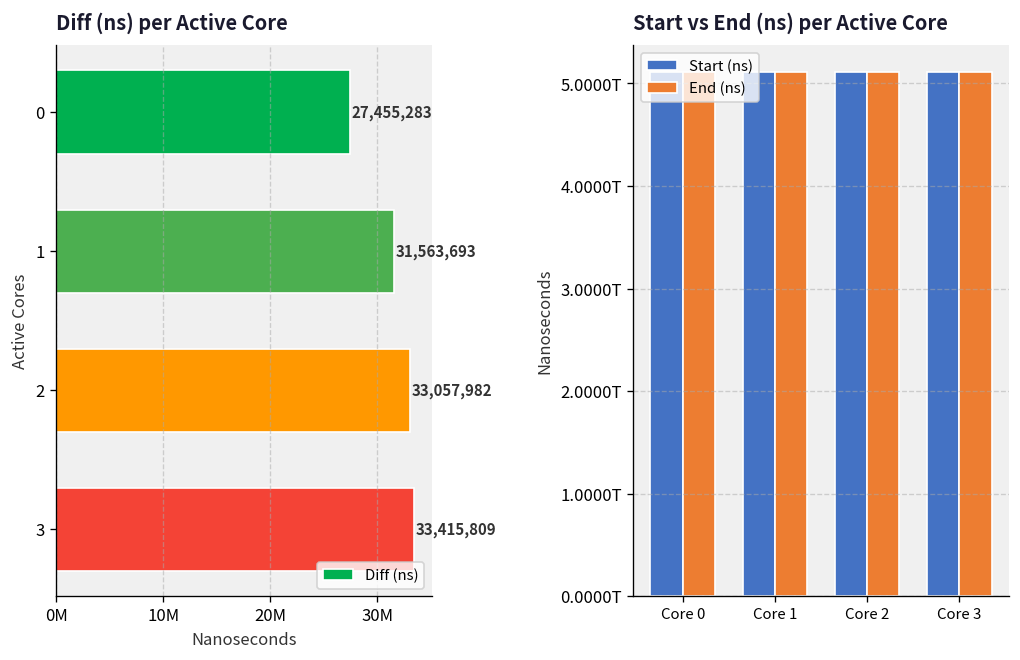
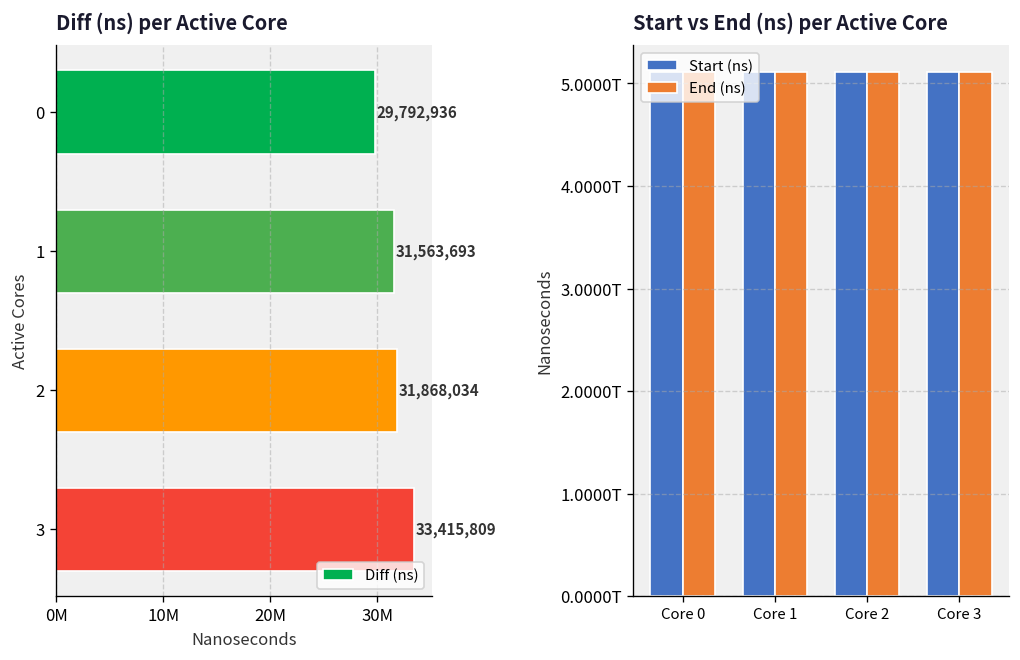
Diff (ns) per Active Core, 0: 27,455,283 -> 29,792,936
Diff (ns) per Active Core, 2: 33,057,982 -> 31,868,034
